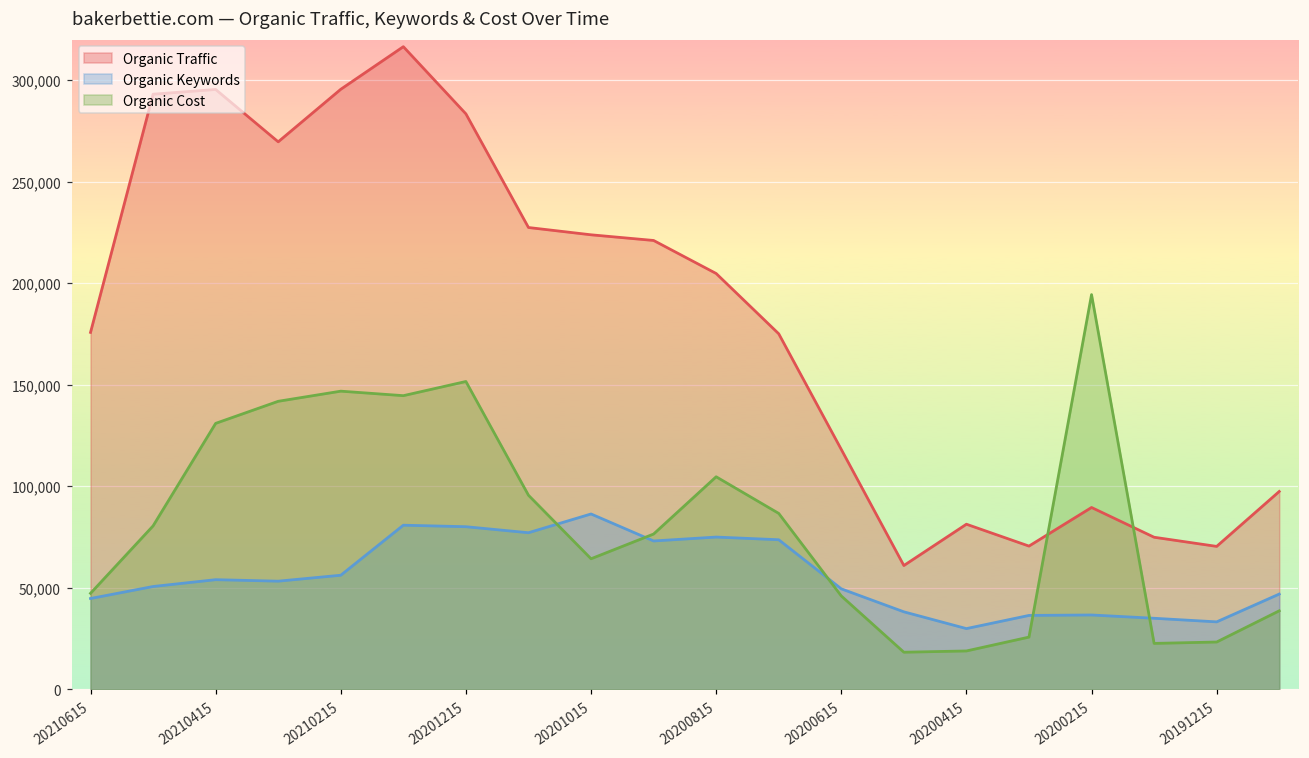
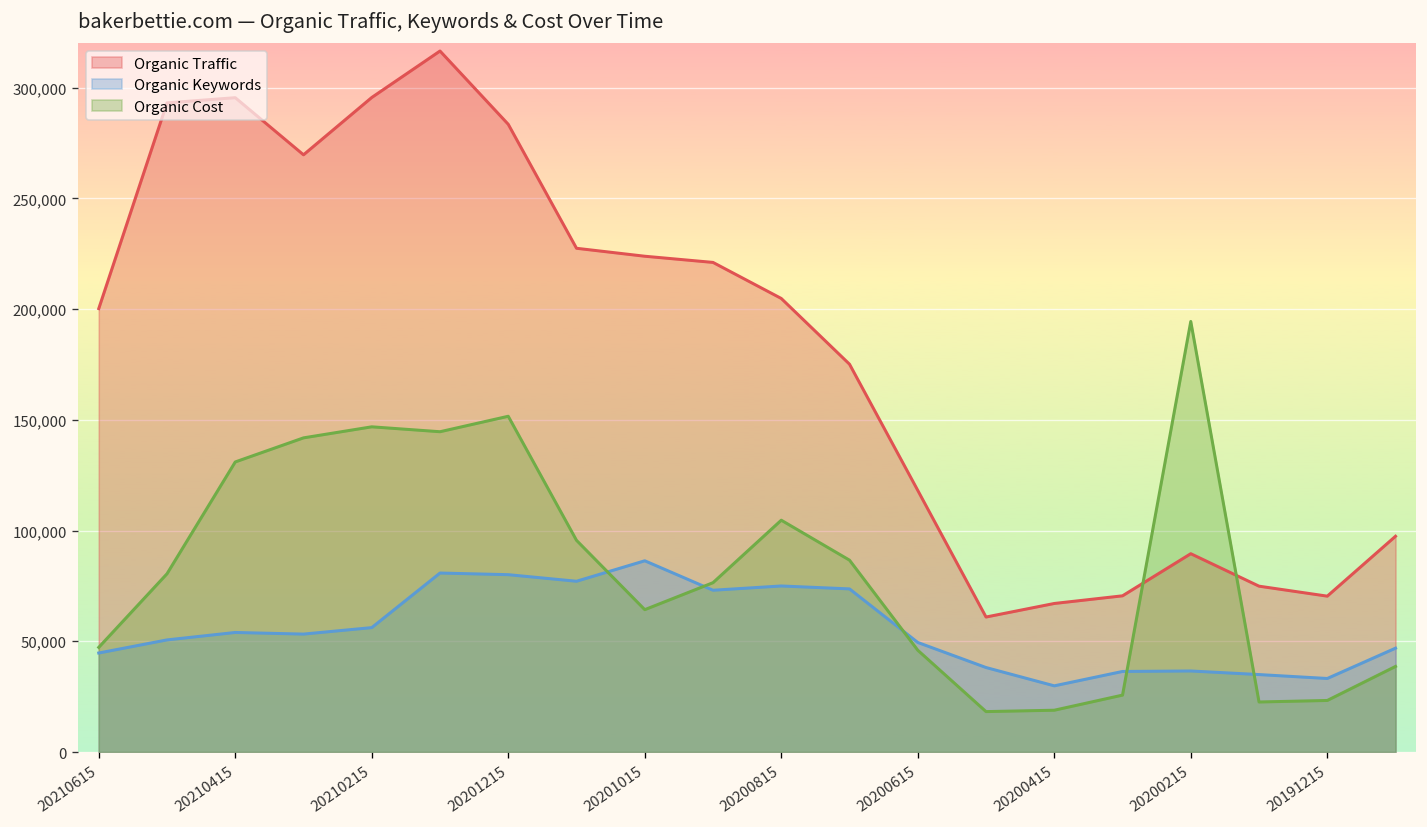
Organic Traffic, 20210615: 176,000 -> 200,000
Organic Traffic, 20200415: 81,000 -> 67,000
